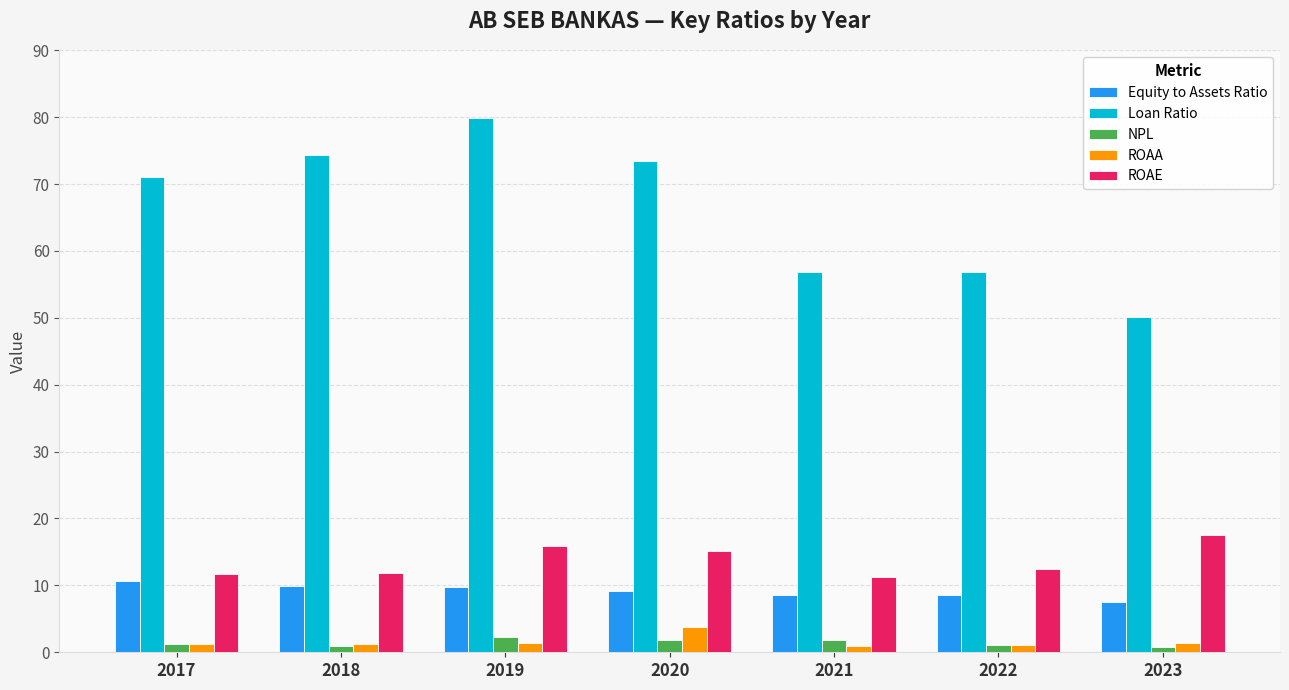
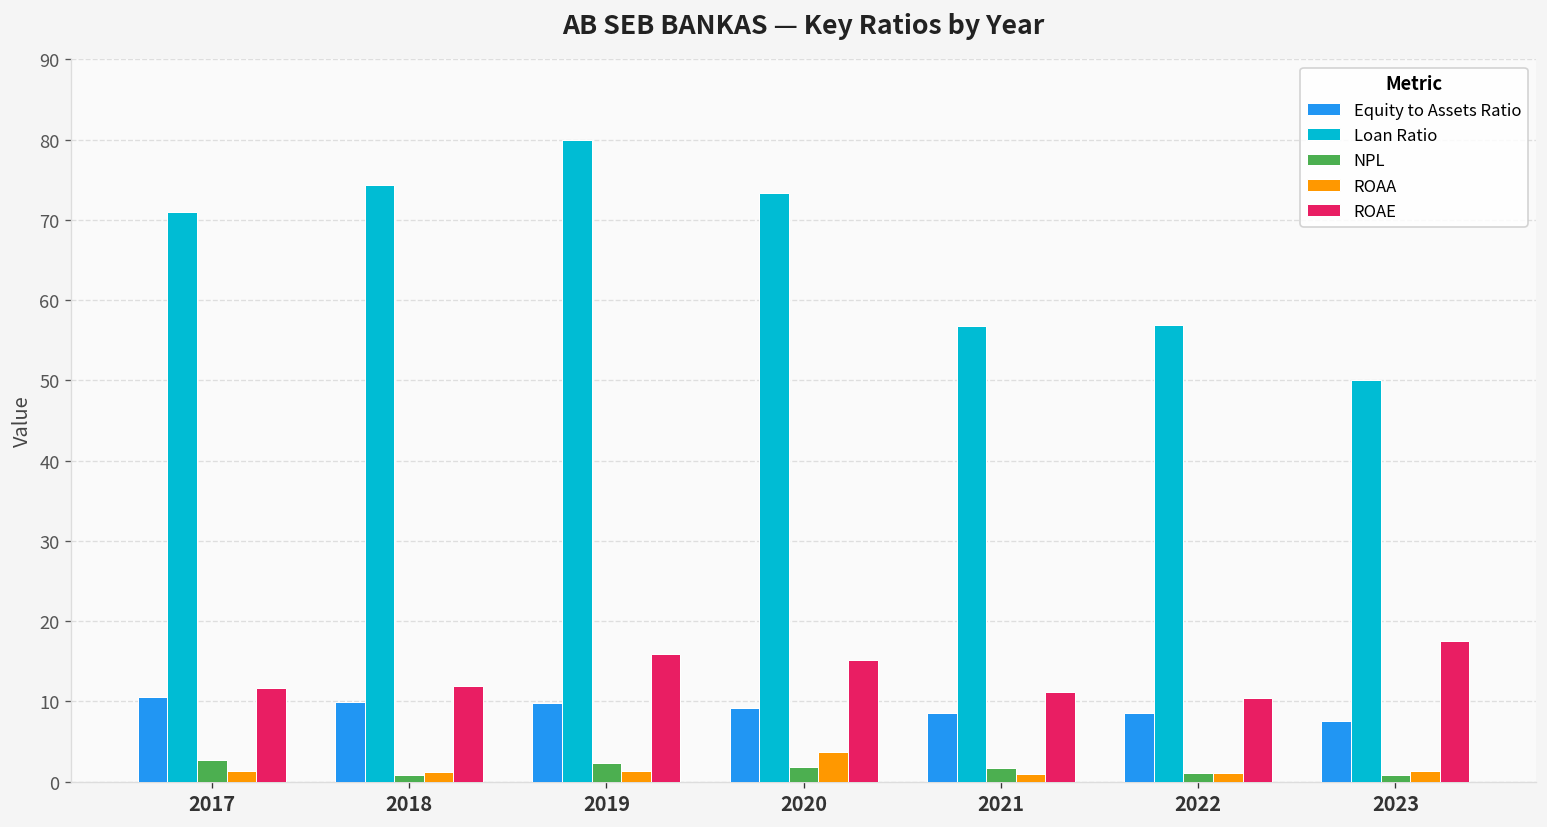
NPL, 2017: 1 -> 3
ROAE, 2022: 12 -> 10
